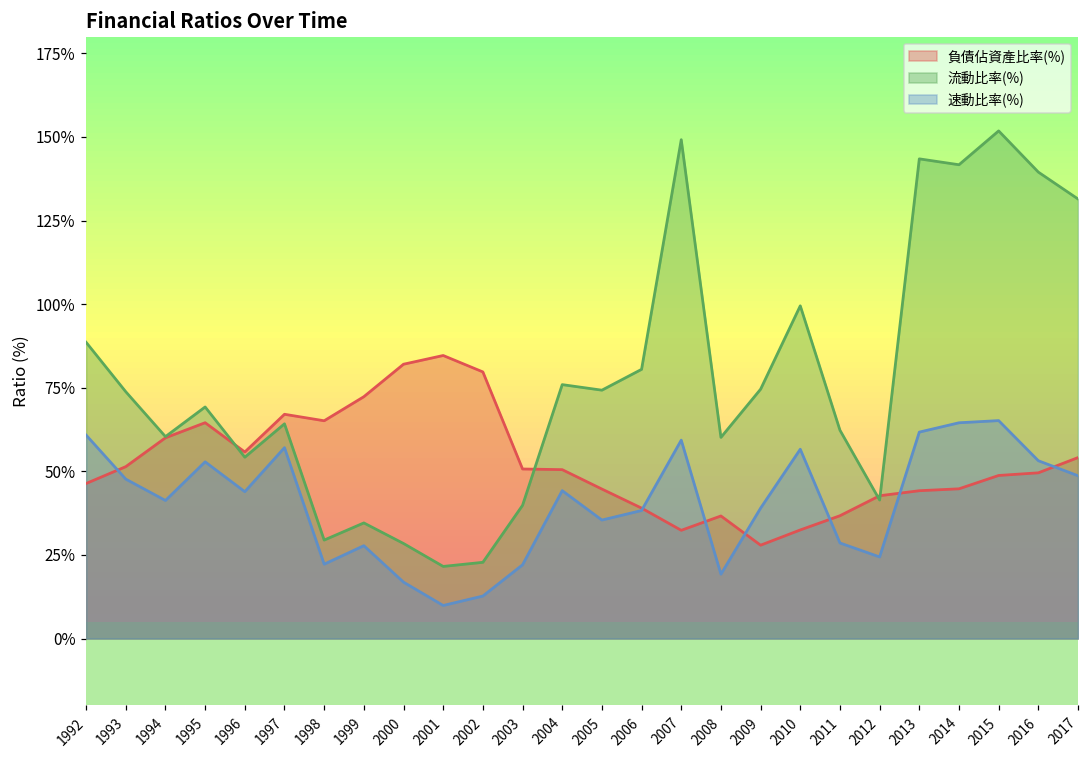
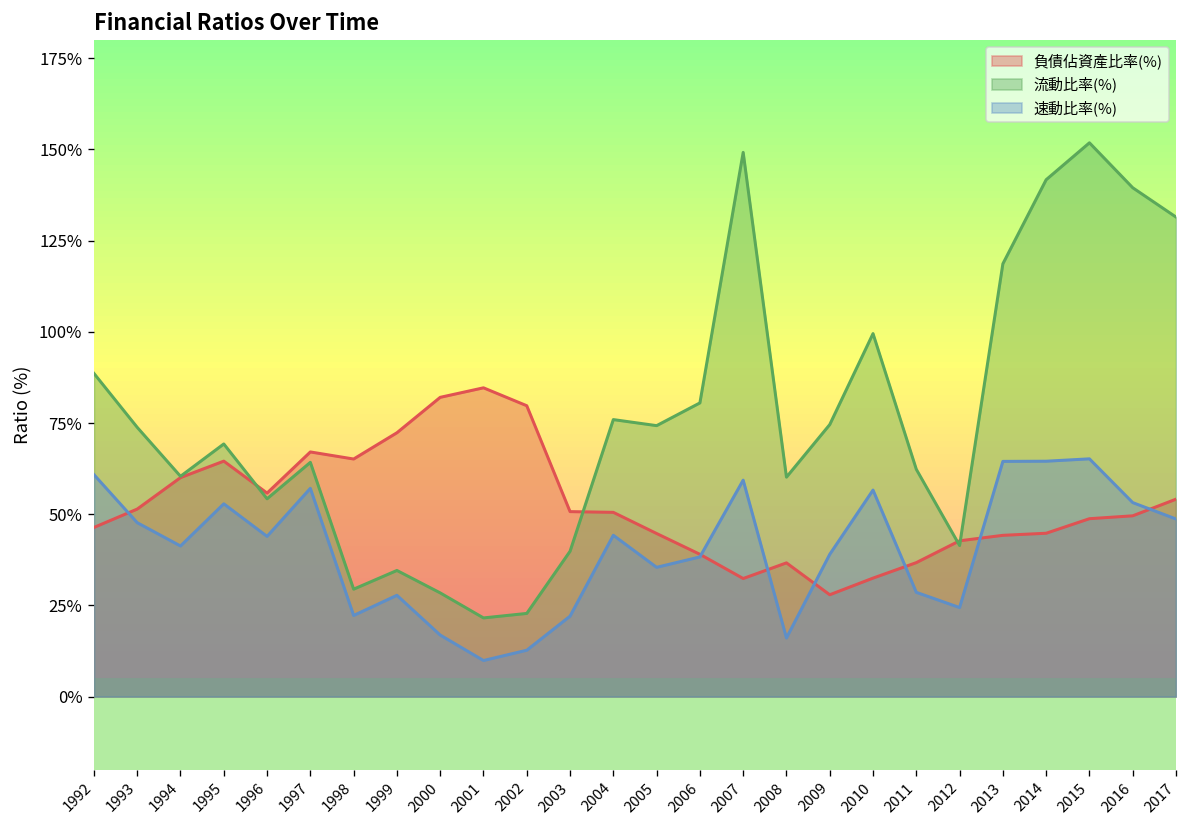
速動比率(%), 2008: 19% -> 16%
流動比率(%), 2013: 143% -> 119%
速動比率(%), 2013: 62% -> 64%
